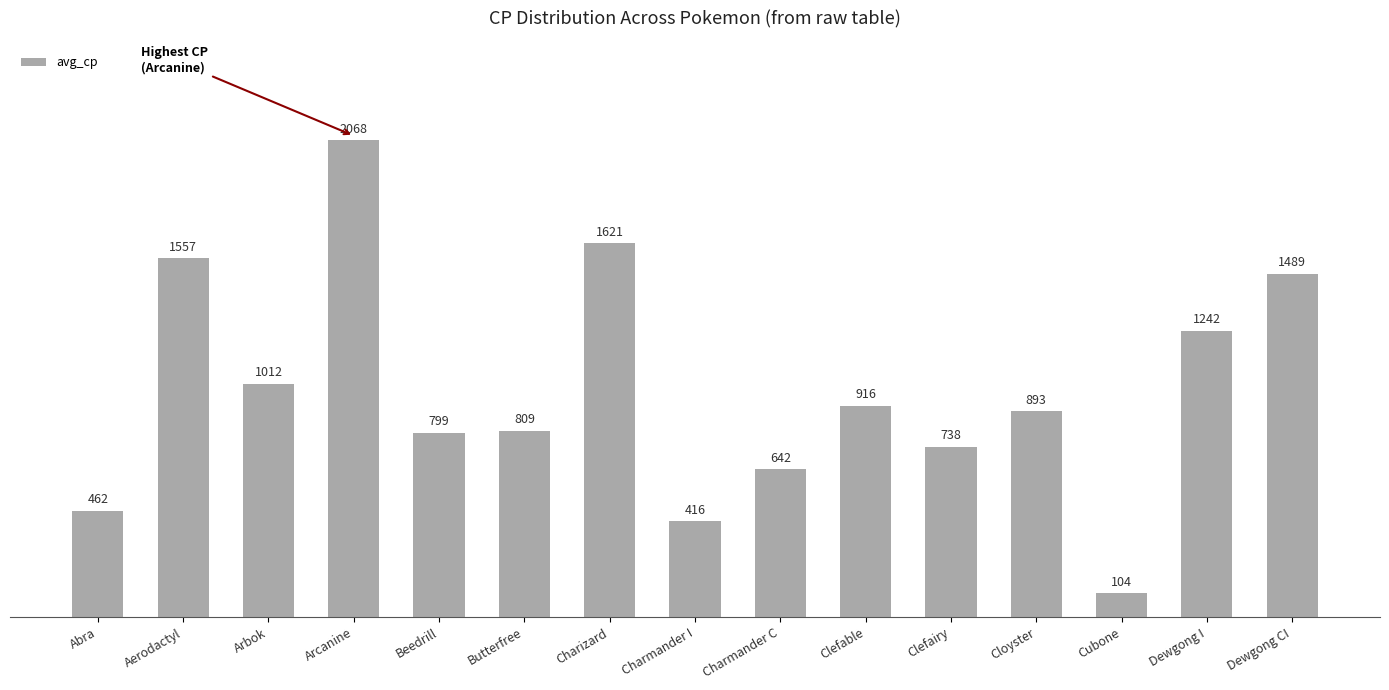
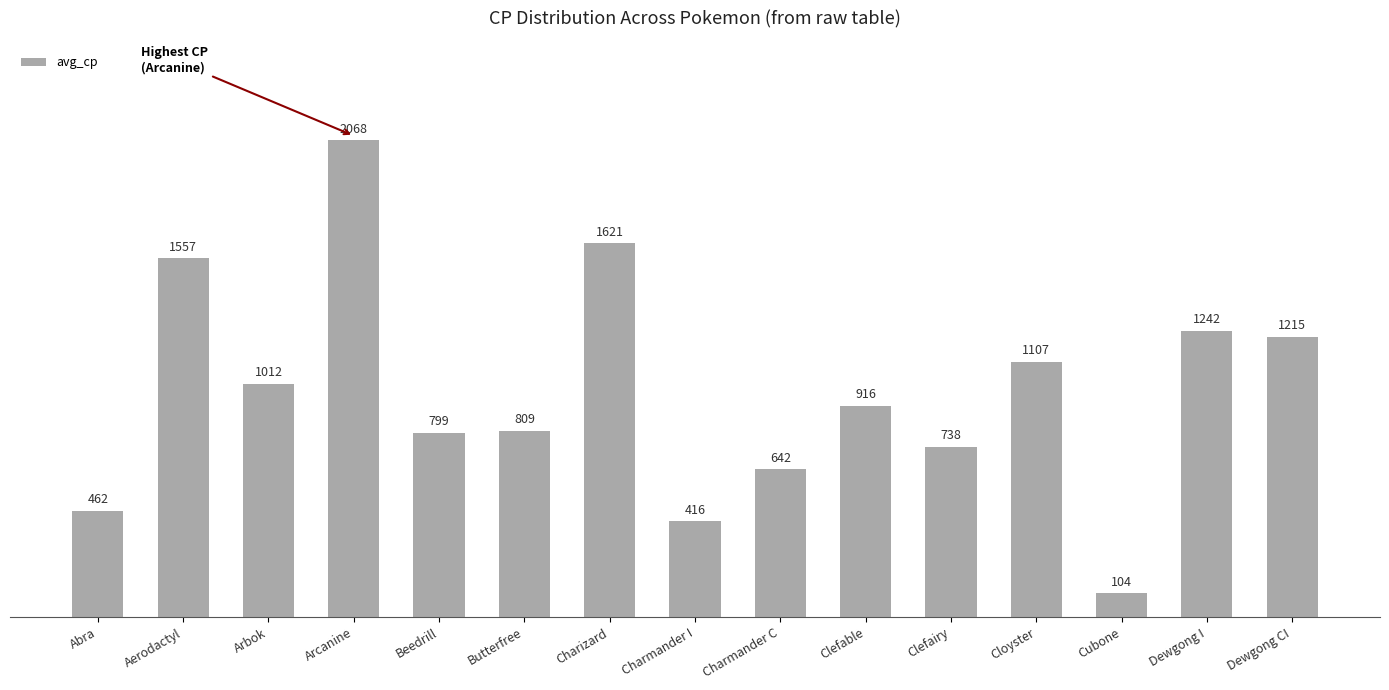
Cloyster: 893 -> 1107
Dewgong CI: 1489 -> 1215
